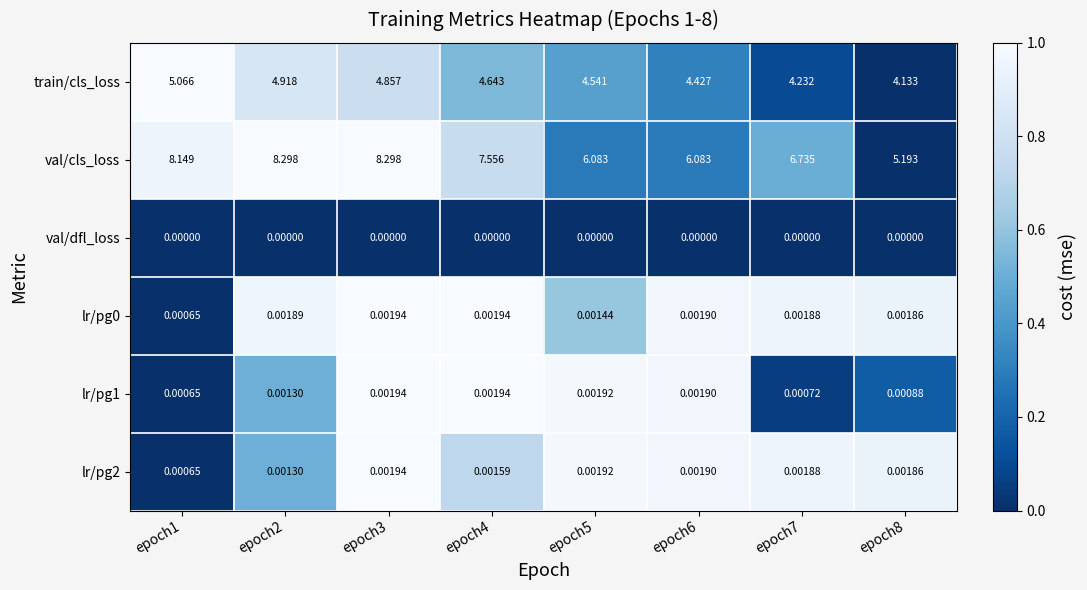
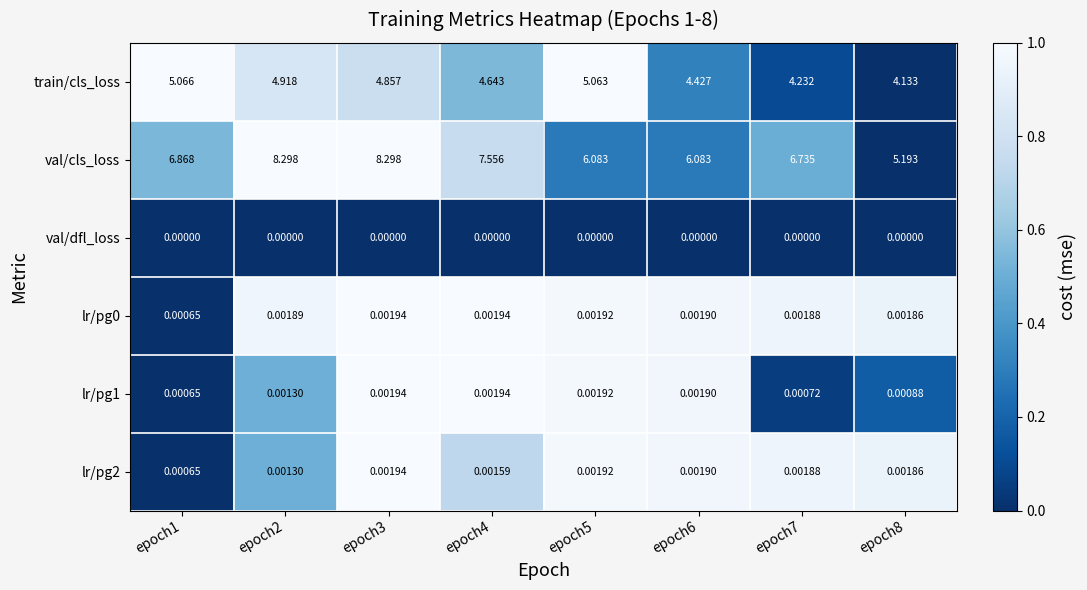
train/cls_loss, epoch5: 4.541 -> 5.063
val/cls_loss, epoch1: 8.149 -> 6.868
lr/pg0, epoch5: 0.00144 -> 0.00192
